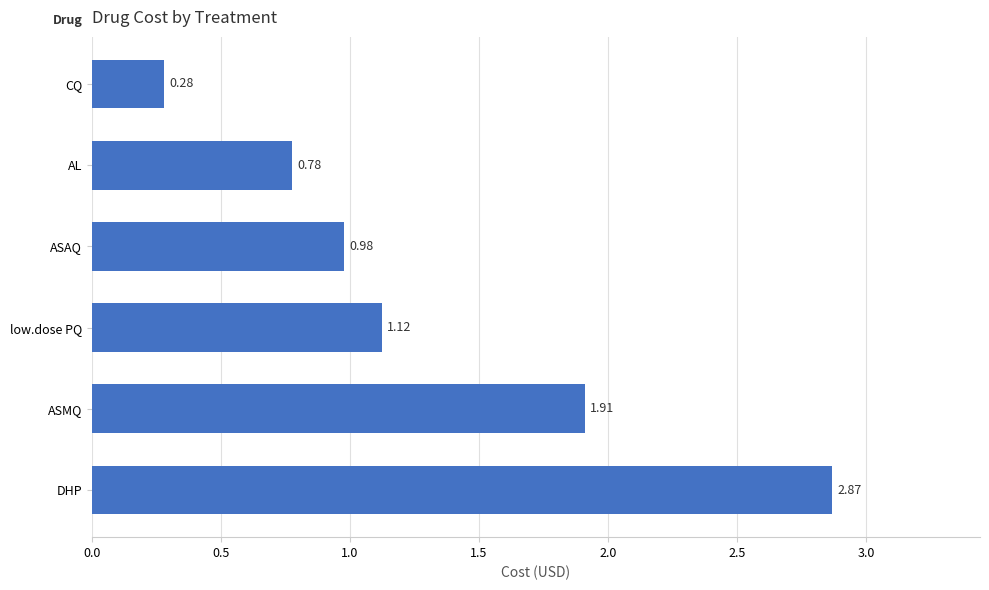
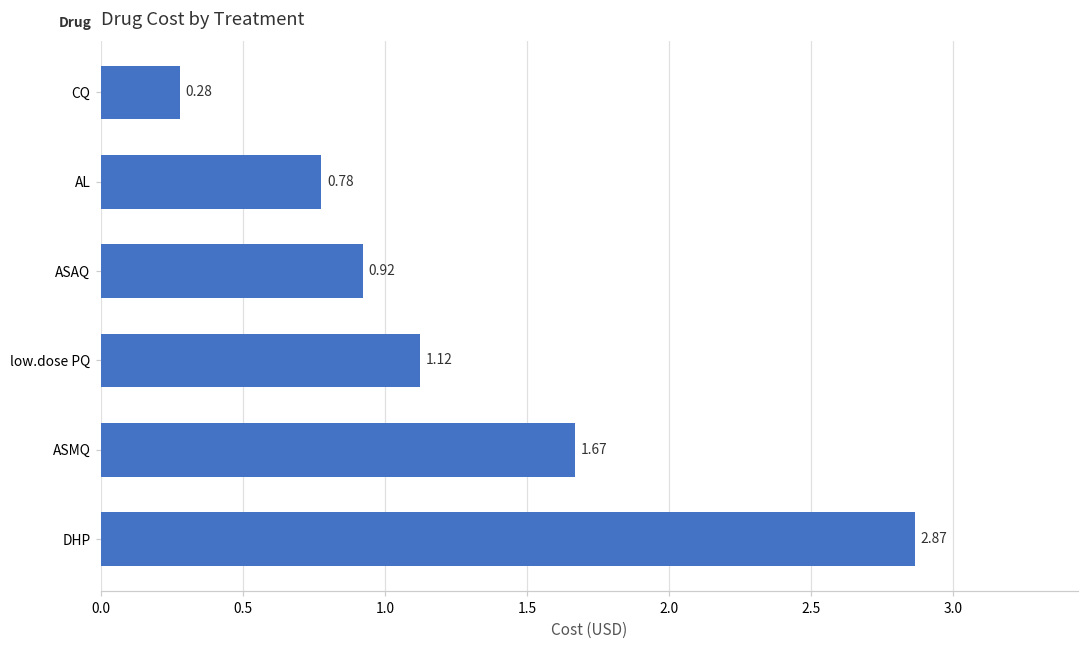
ASAQ: 0.98 -> 0.92
ASMQ: 1.91 -> 1.67
